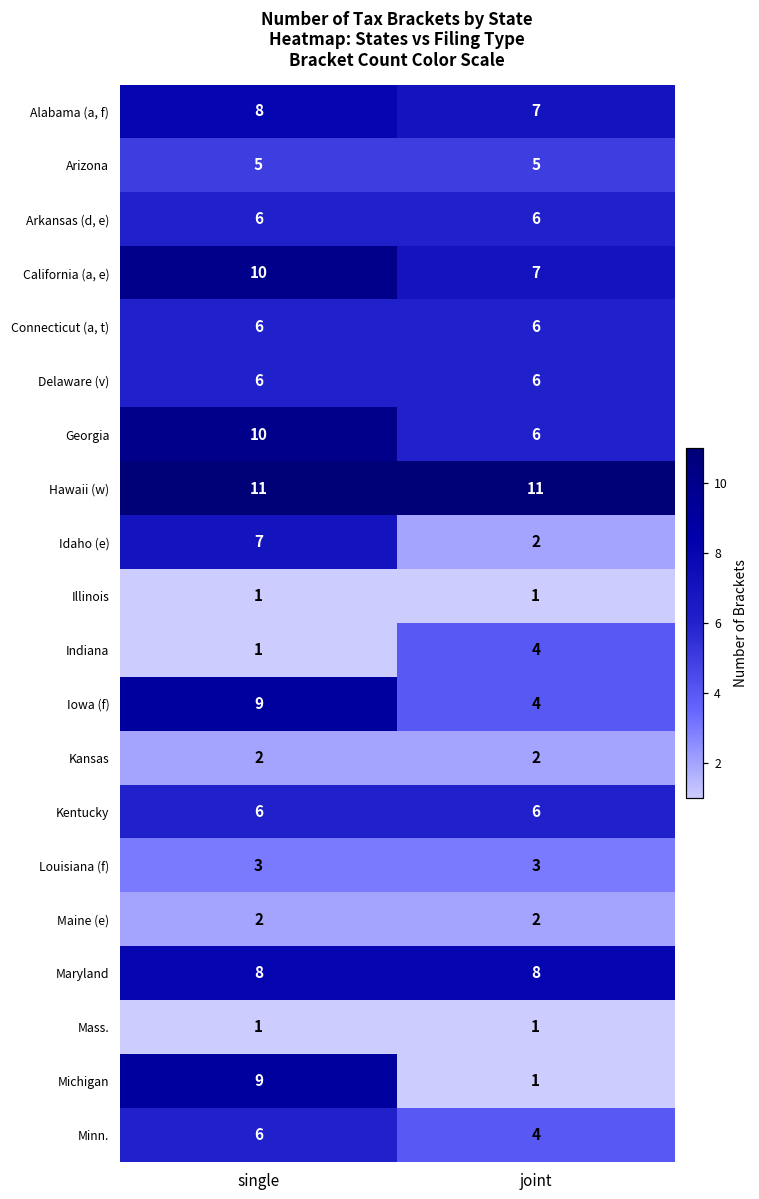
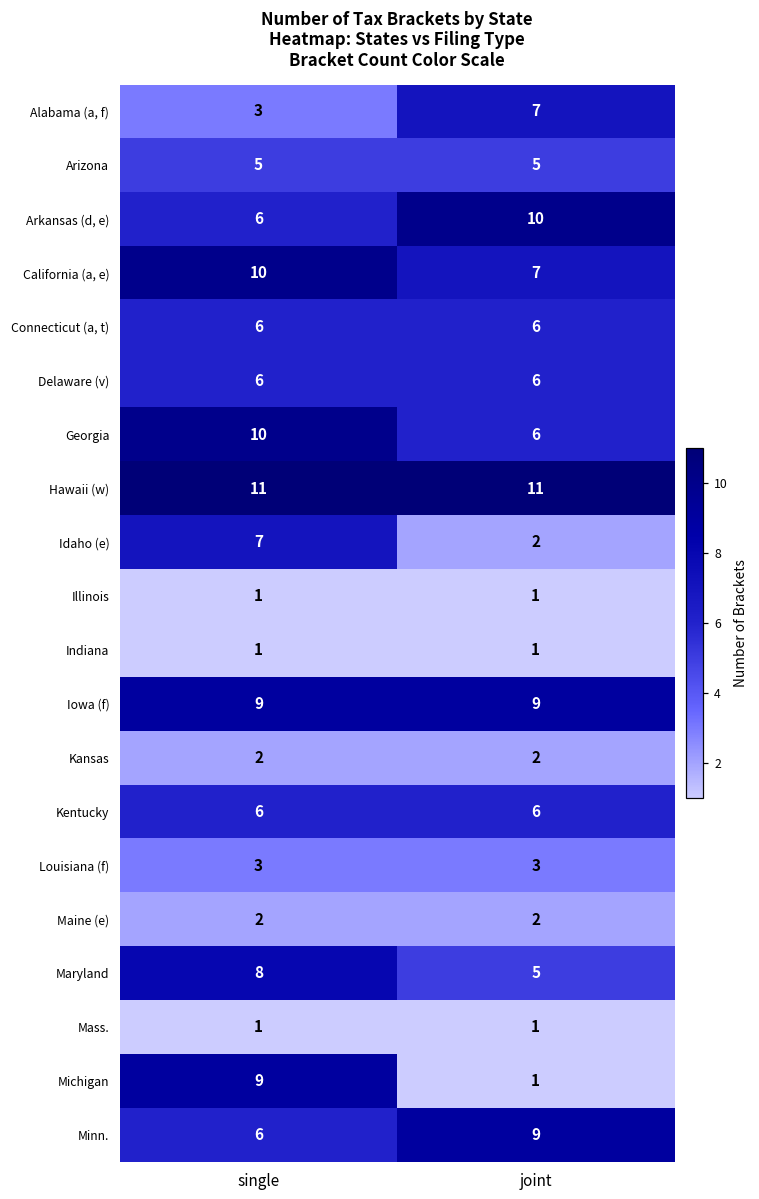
Alabama (a, f), single: 8 -> 3
Arkansas (d, e), joint: 6 -> 10
Indiana, joint: 4 -> 1
Iowa (f), joint: 4 -> 9
Maryland, joint: 8 -> 5
Minn., joint: 4 -> 9
